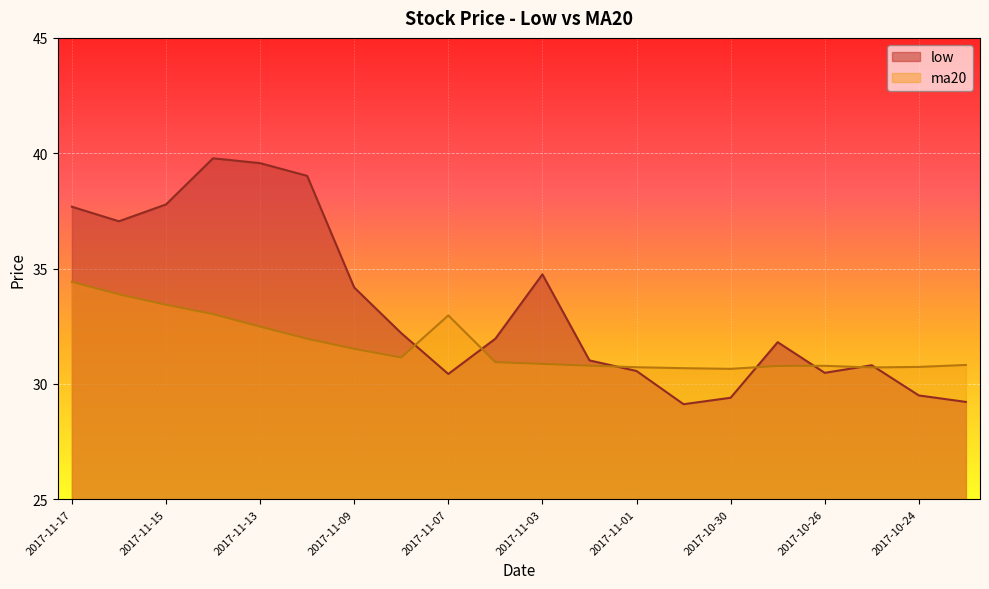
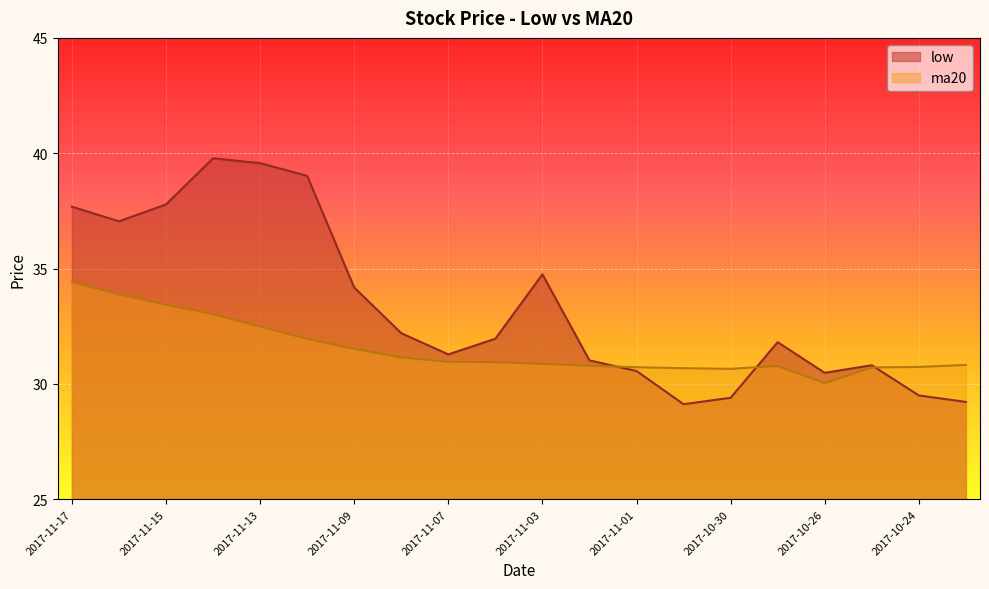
low, 2017-11-07: 30.4 -> 31.3
ma20, 2017-11-07: 33.0 -> 31.0
ma20, 2017-10-26: 30.8 -> 30.0
